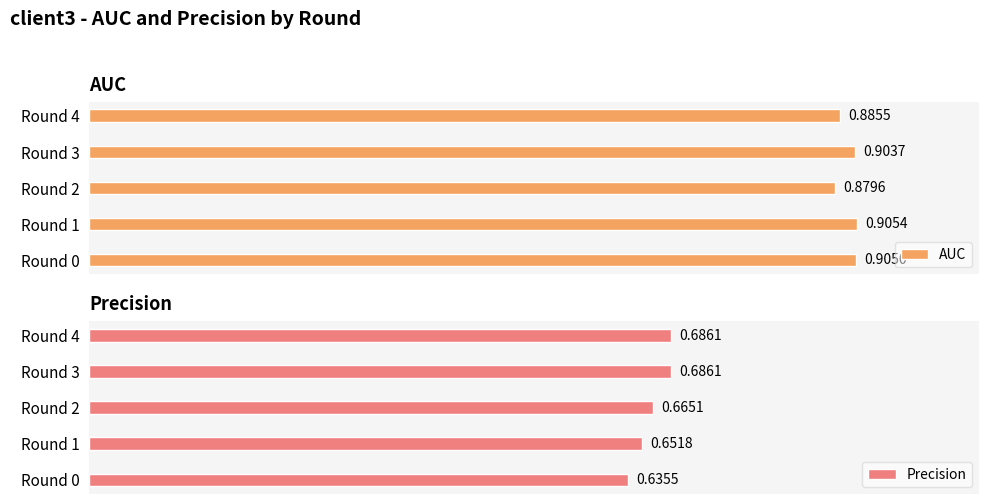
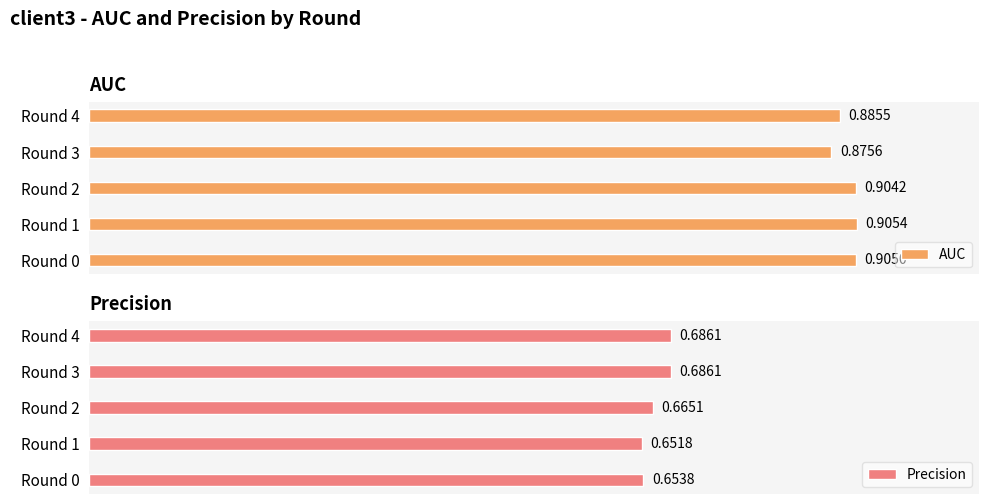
AUC, Round 3: 0.9037 -> 0.8756
AUC, Round 2: 0.8796 -> 0.9042
Precision, Round 0: 0.6355 -> 0.6538
